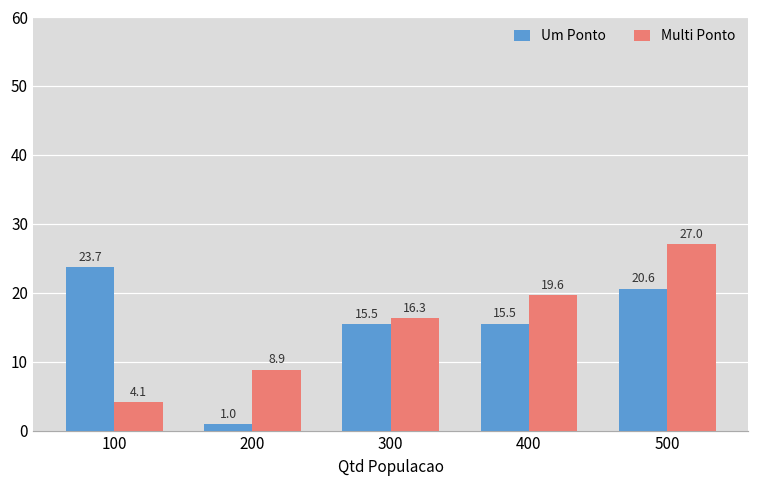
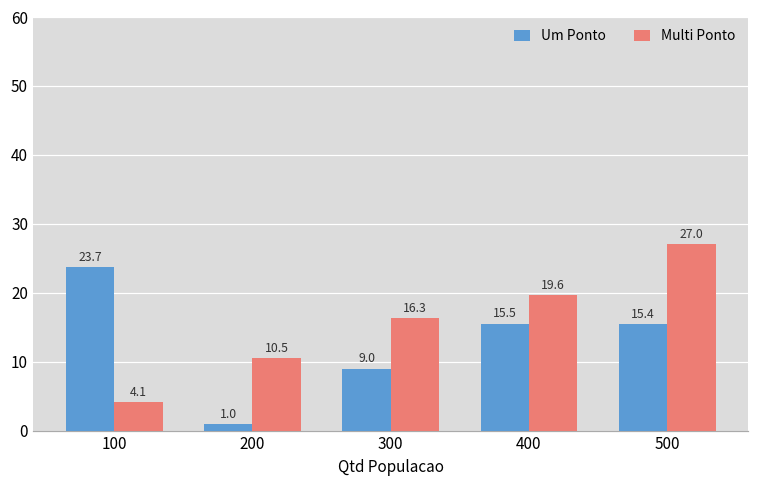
Multi Ponto, 200: 8.9 -> 10.5
Um Ponto, 300: 15.5 -> 9.0
Um Ponto, 500: 20.6 -> 15.4
